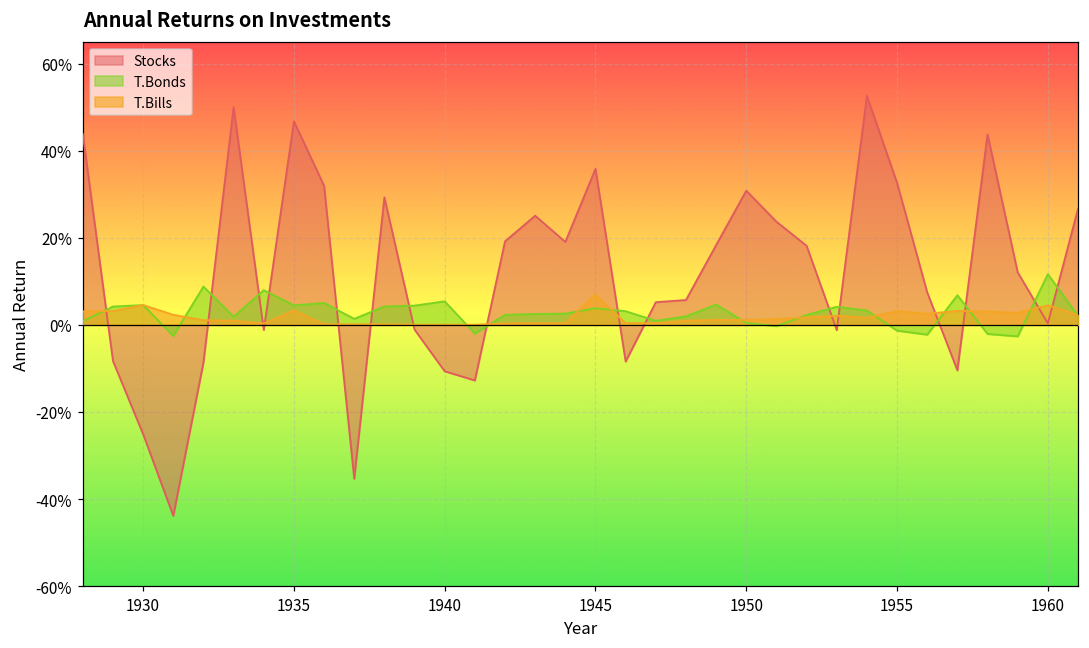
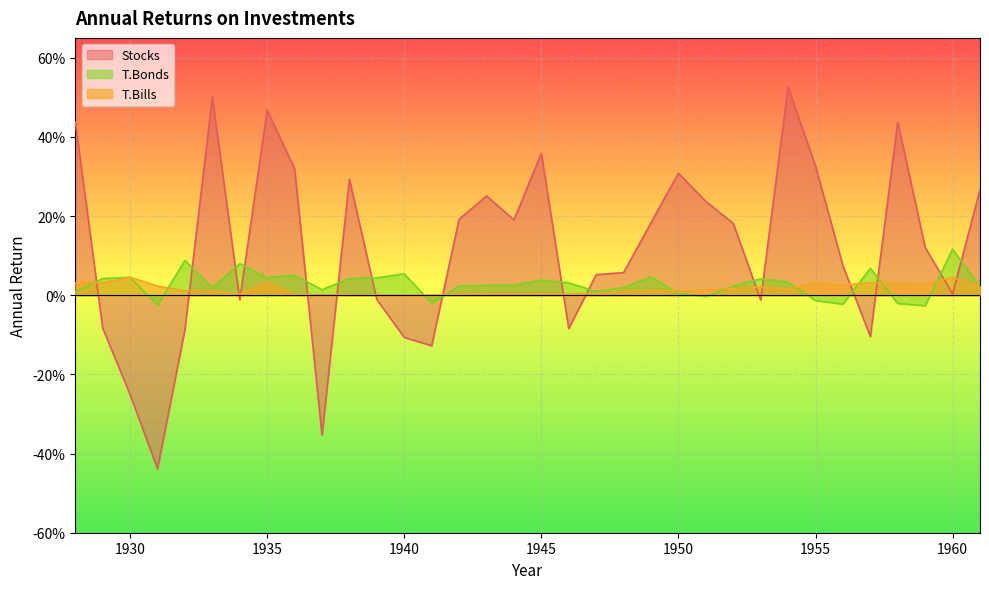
T.Bills, 1945: 7% -> 0%
